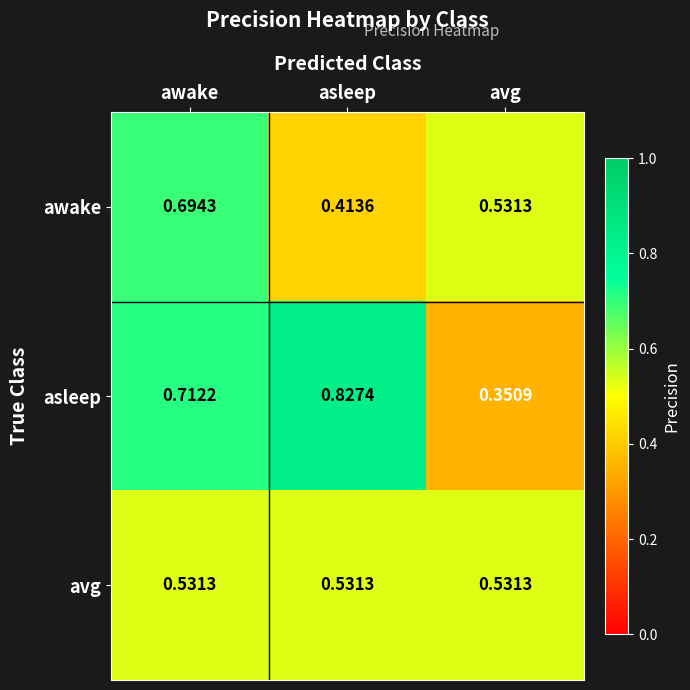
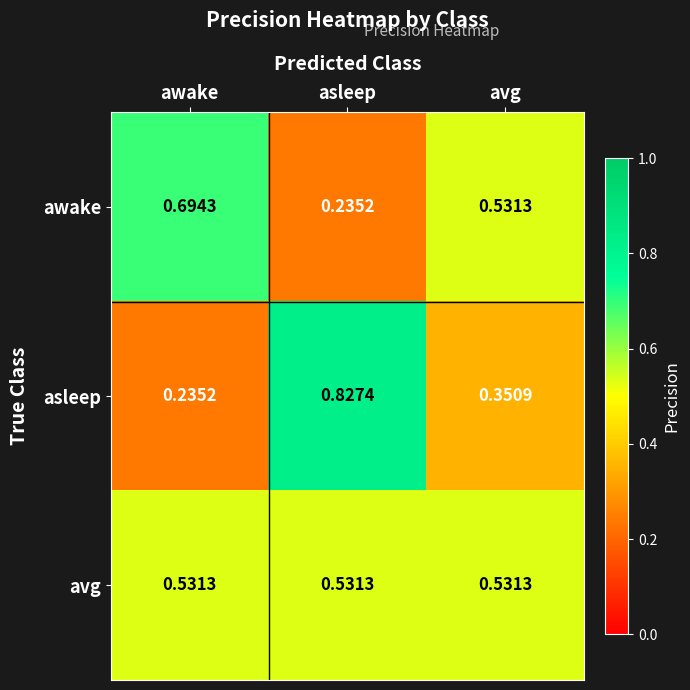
awake, asleep: 0.4136 -> 0.2352
asleep, awake: 0.7122 -> 0.2352
